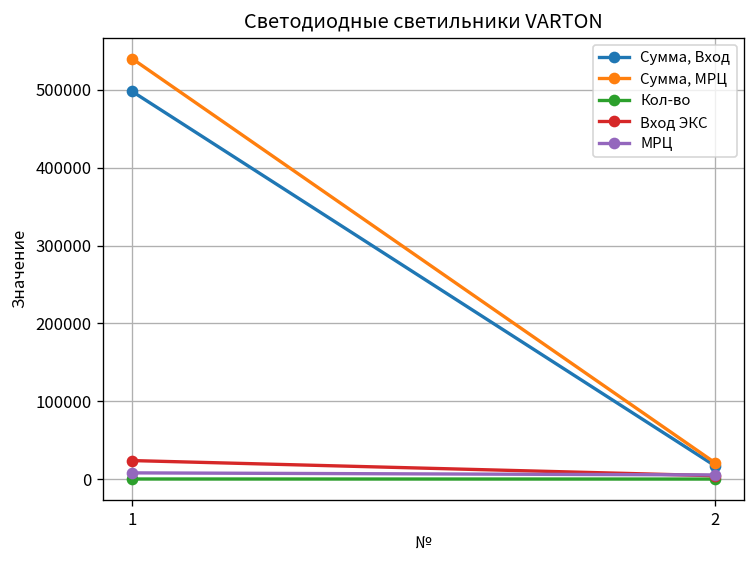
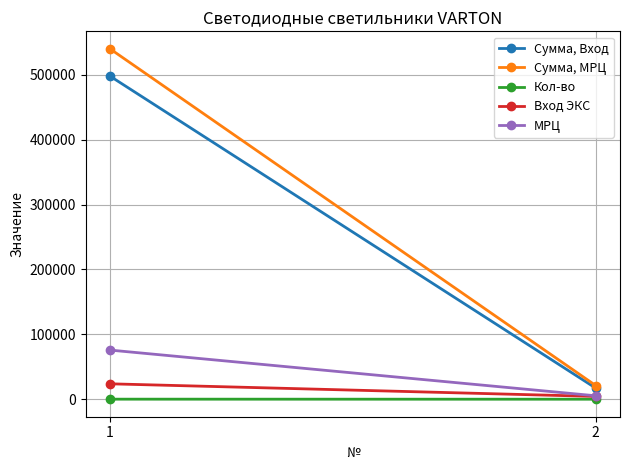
МРЦ, 1: 10000 -> 80000
